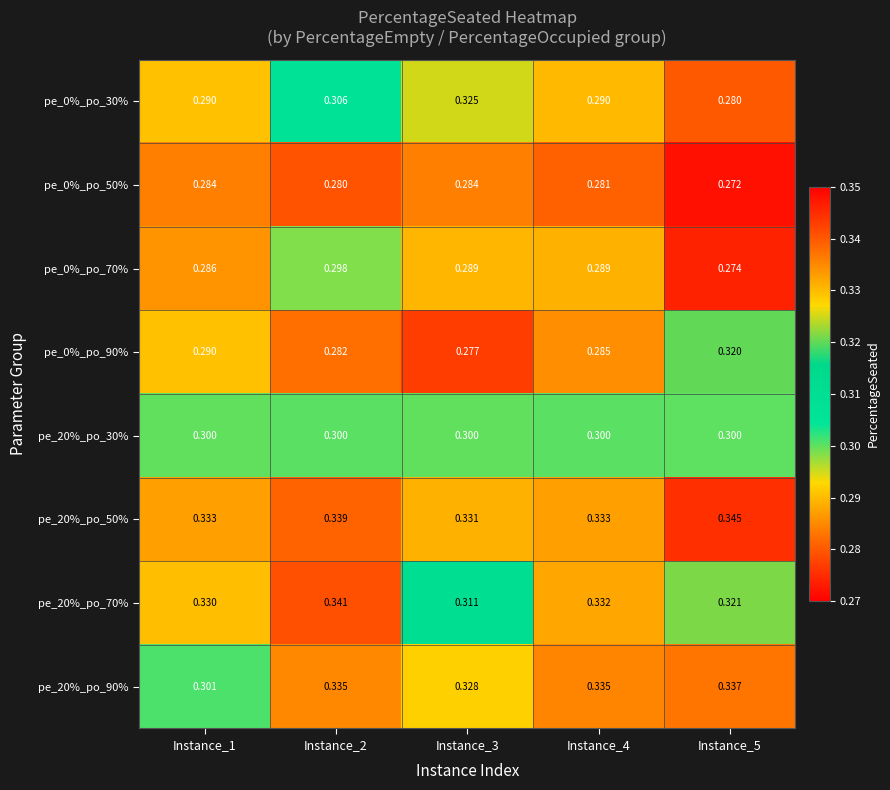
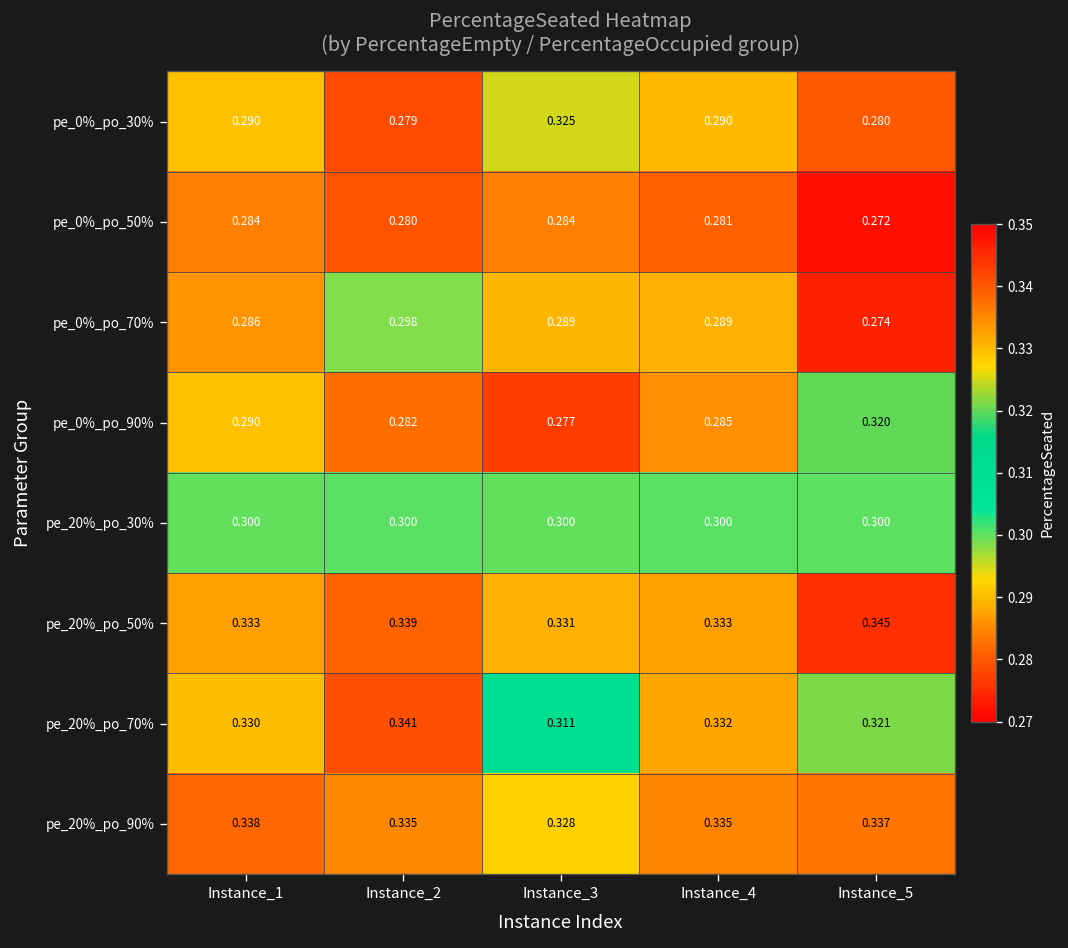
pe_0%_po_30%, Instance_2: 0.306 -> 0.279
pe_20%_po_90%, Instance_1: 0.301 -> 0.338
